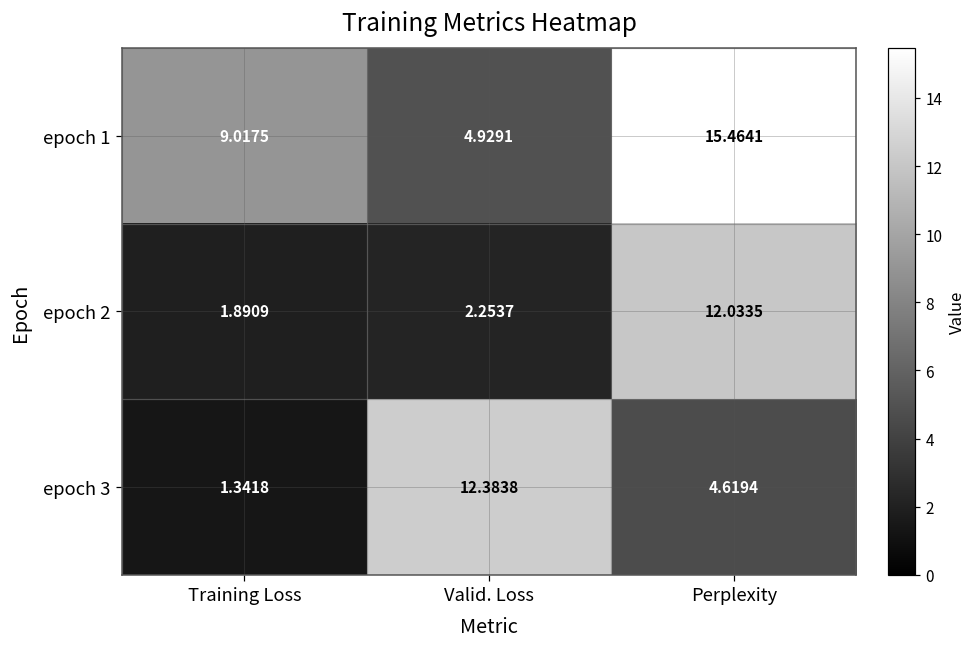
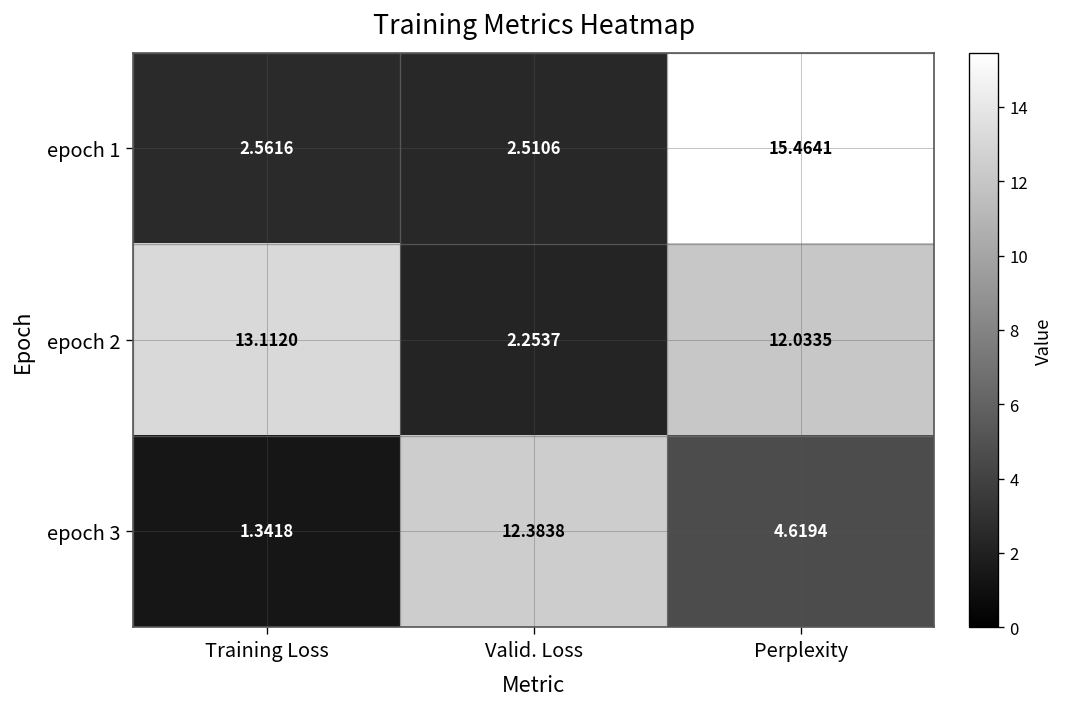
epoch 1, Training Loss: 9.0175 -> 2.5616
epoch 1, Valid. Loss: 4.9291 -> 2.5106
epoch 2, Training Loss: 1.8909 -> 13.1120
